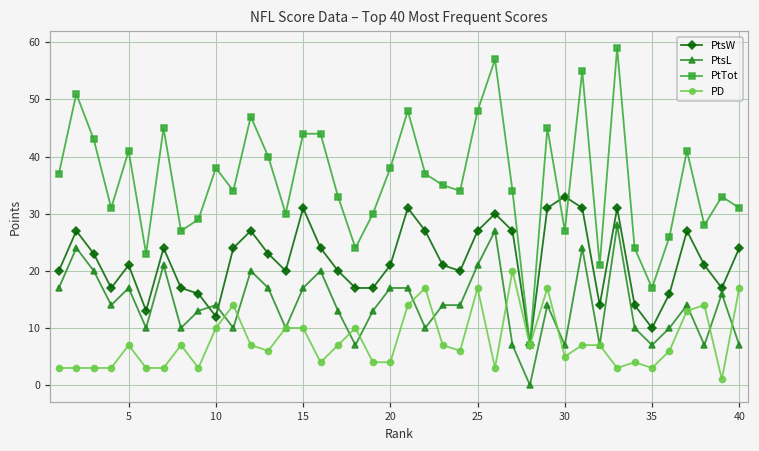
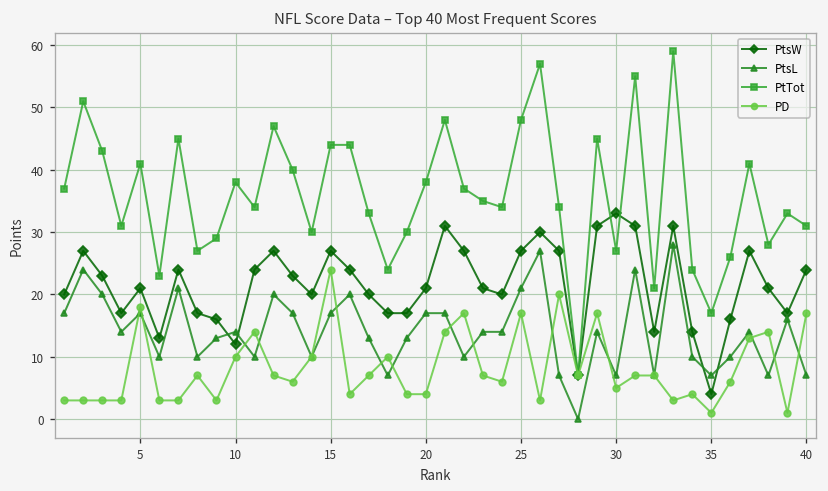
PD, 5: 7 -> 18
PtsW, 15: 31 -> 27
PD, 15: 10 -> 24
PtsW, 35: 10 -> 4
PD, 35: 3 -> 1
